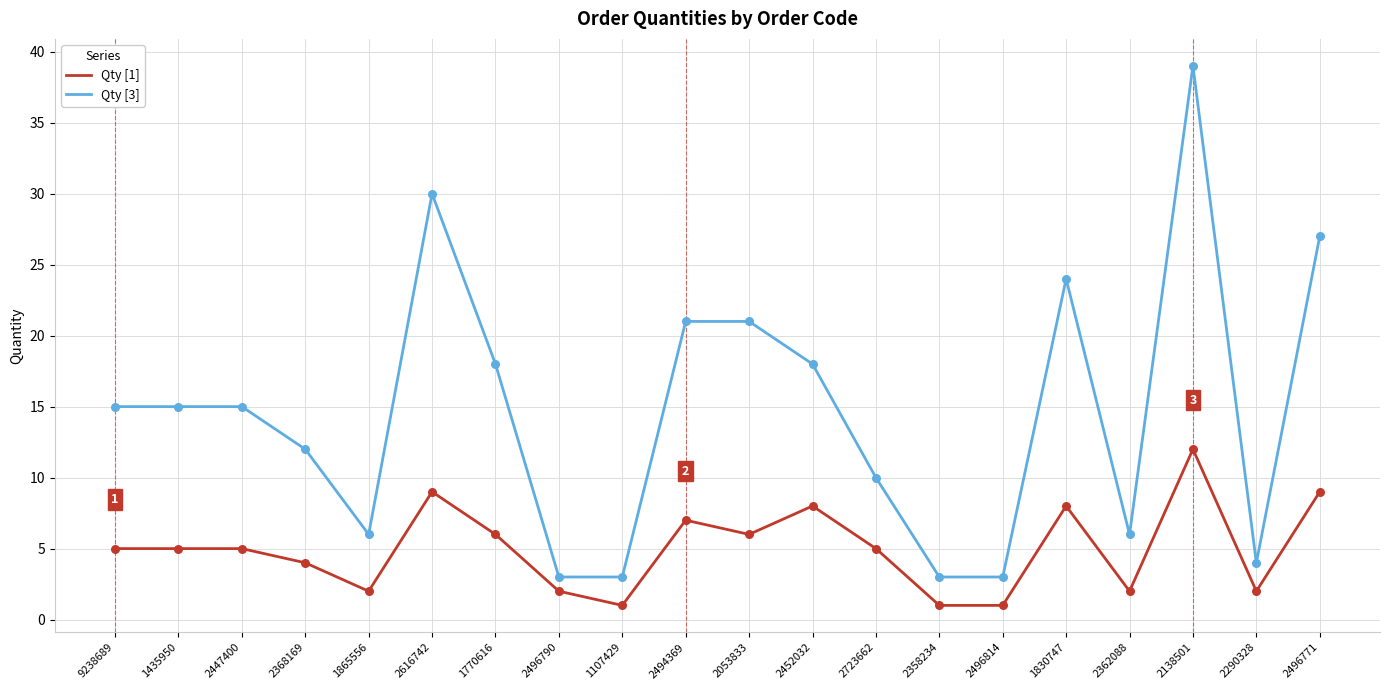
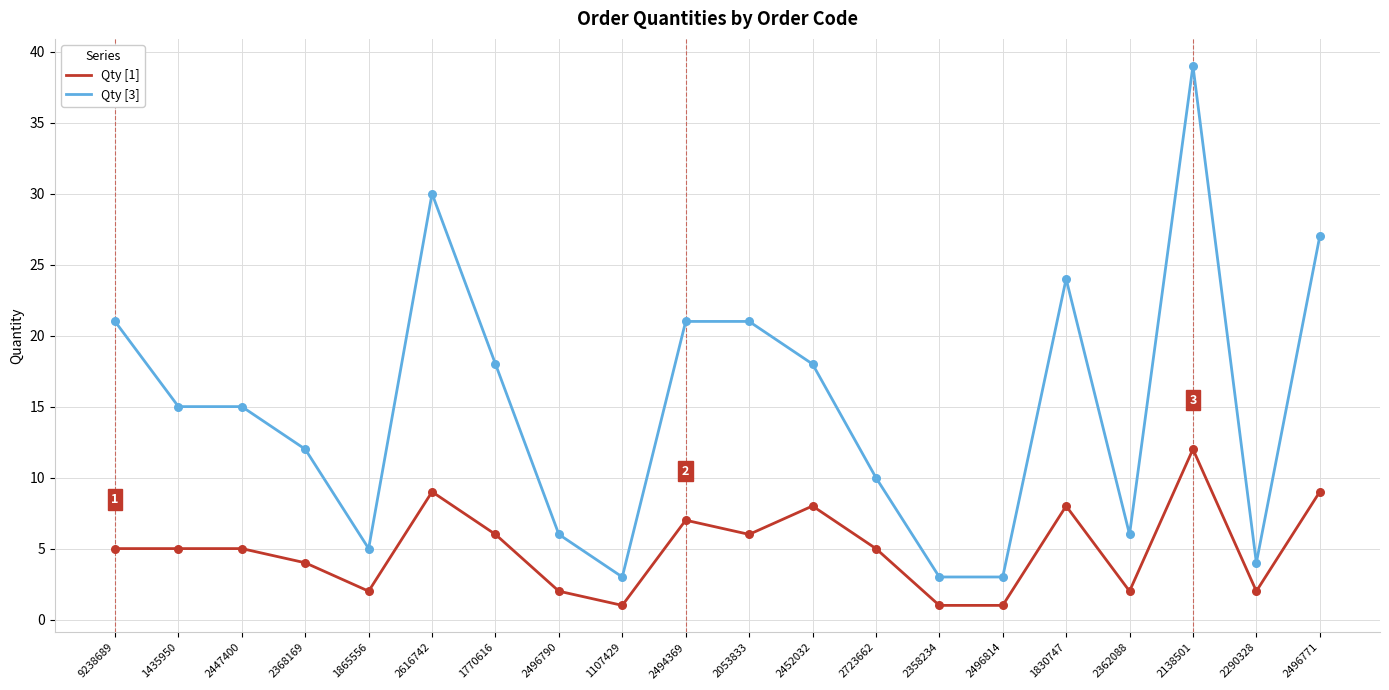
Qty [3], 9238689: 15 -> 21
Qty [3], 1865556: 6 -> 5
Qty [3], 2496790: 3 -> 6
